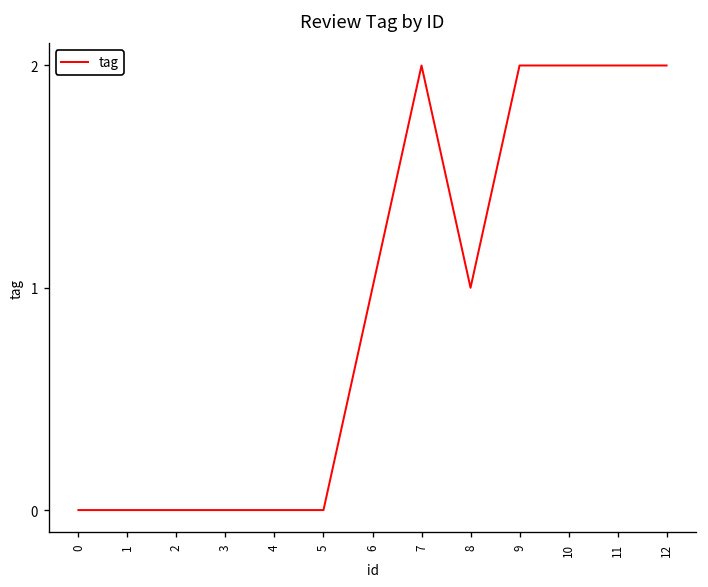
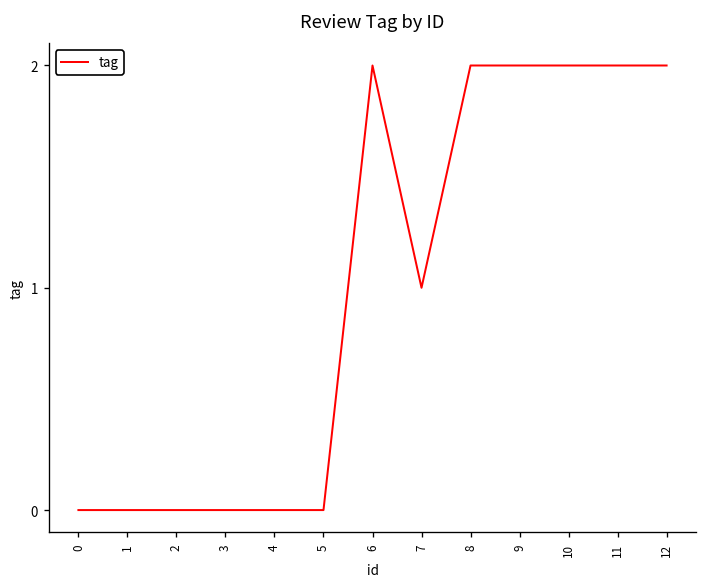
6: 1 -> 2
7: 2 -> 1
8: 1 -> 2
